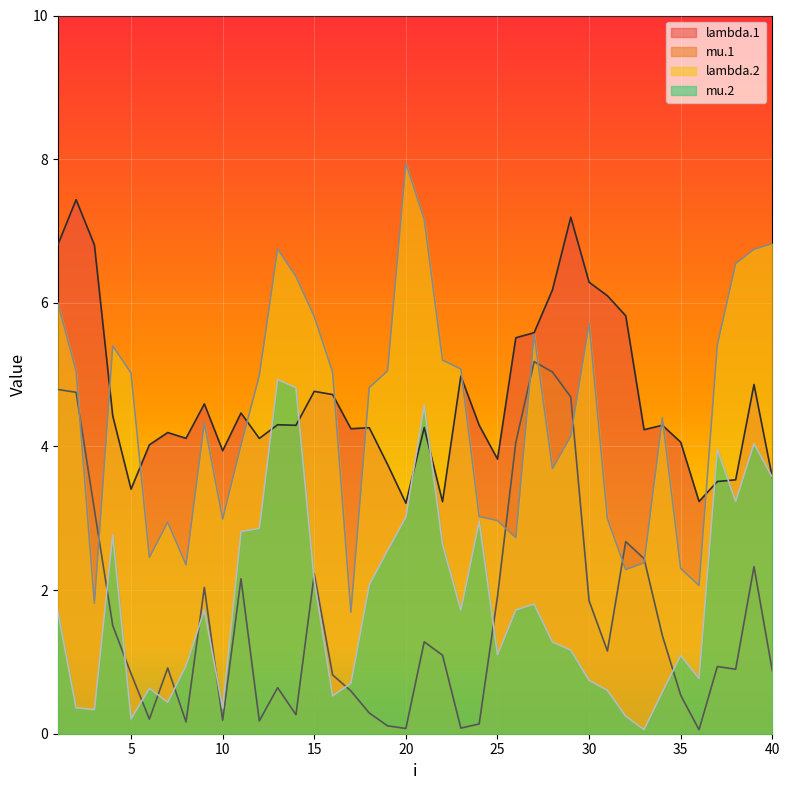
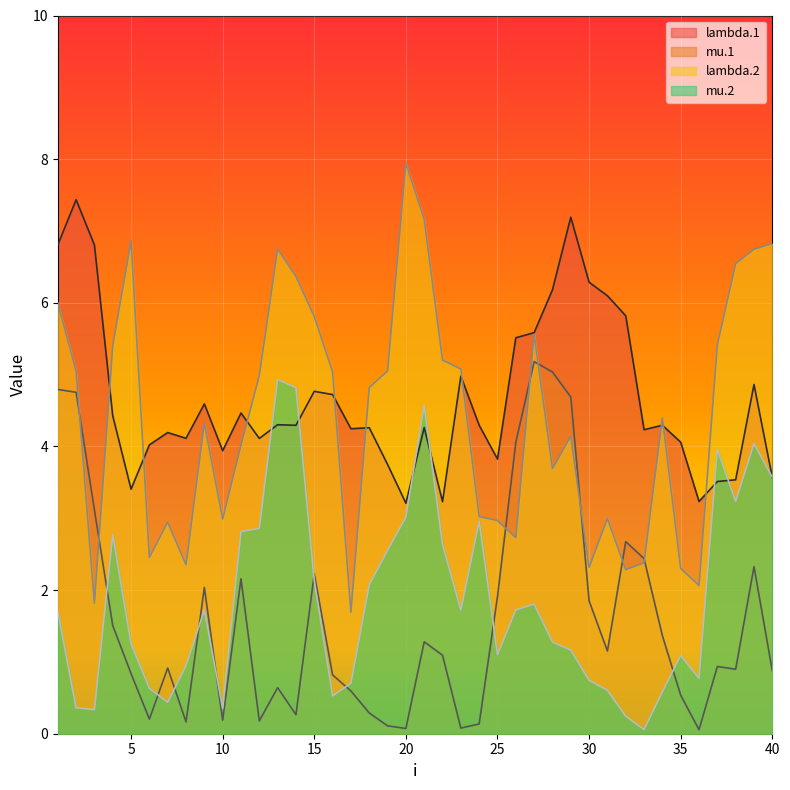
lambda.2, 5: 5.0 -> 6.9
mu.2, 5: 0.2 -> 1.3
lambda.2, 30: 5.7 -> 2.3
